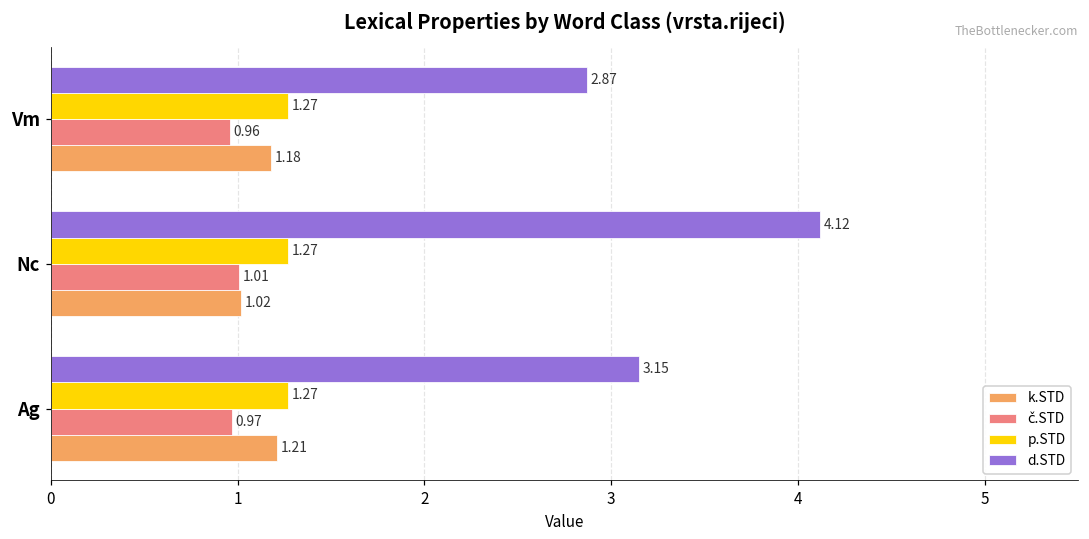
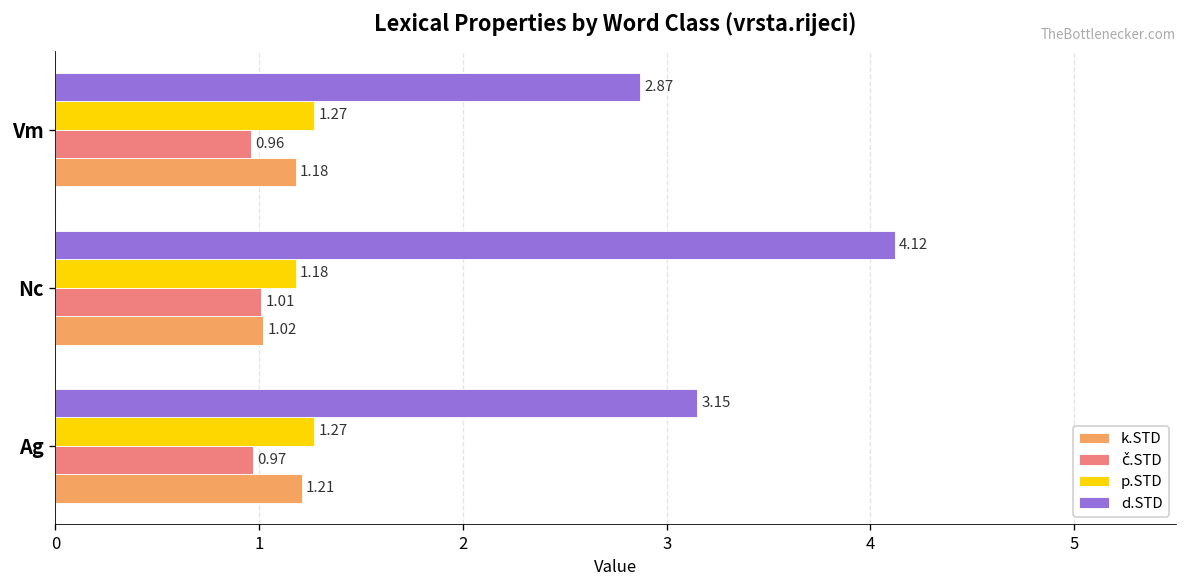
p.STD, Nc: 1.27 -> 1.18
